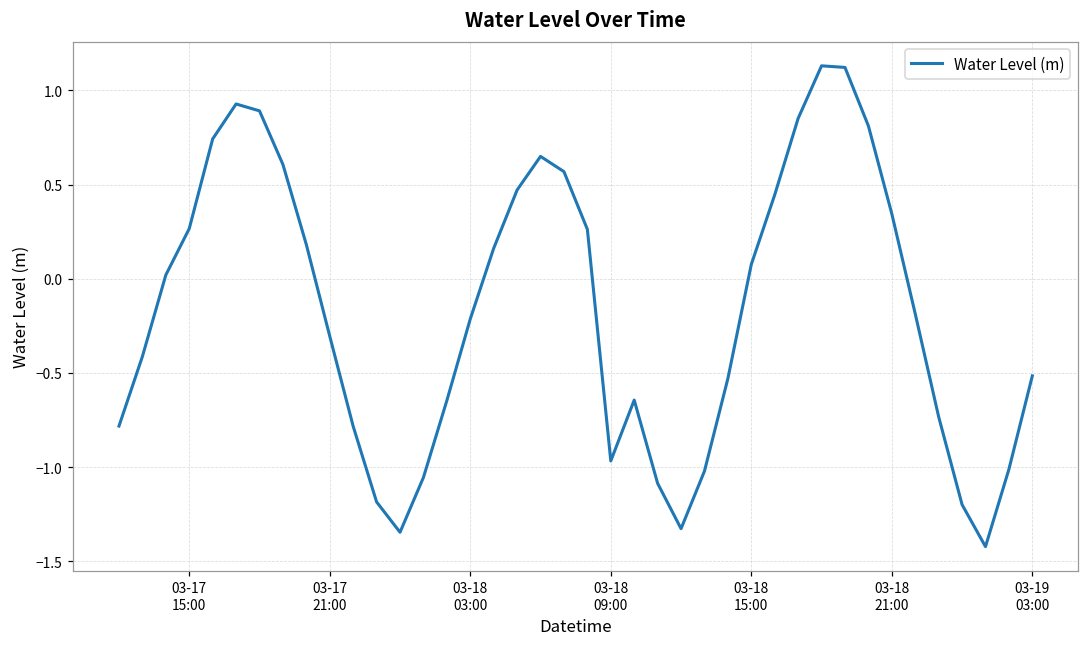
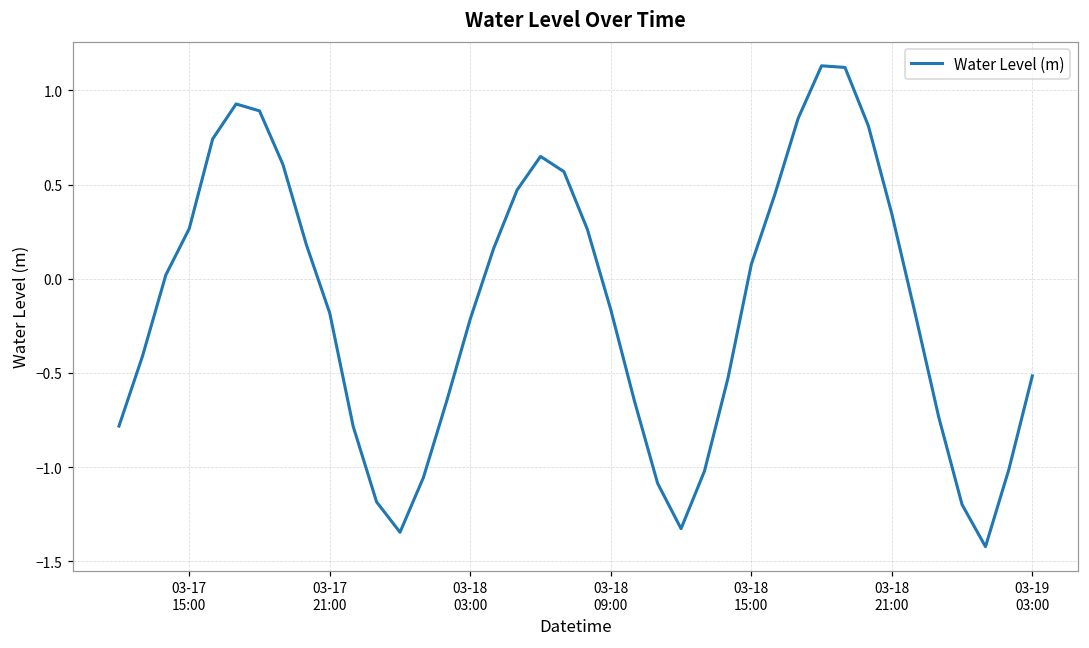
03-17 21:00: -0.31 -> -0.18
03-18 09:00: -0.97 -> -0.16
